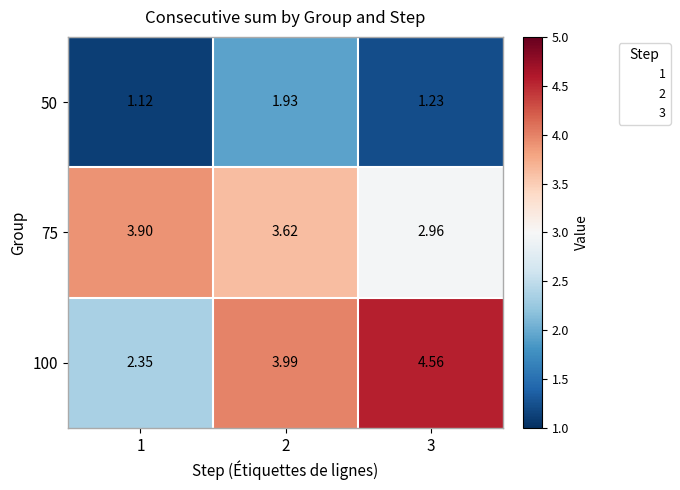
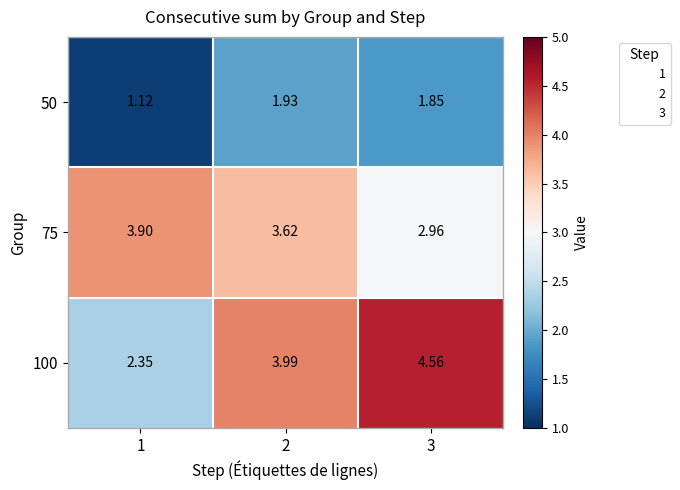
50, 3: 1.23 -> 1.85
